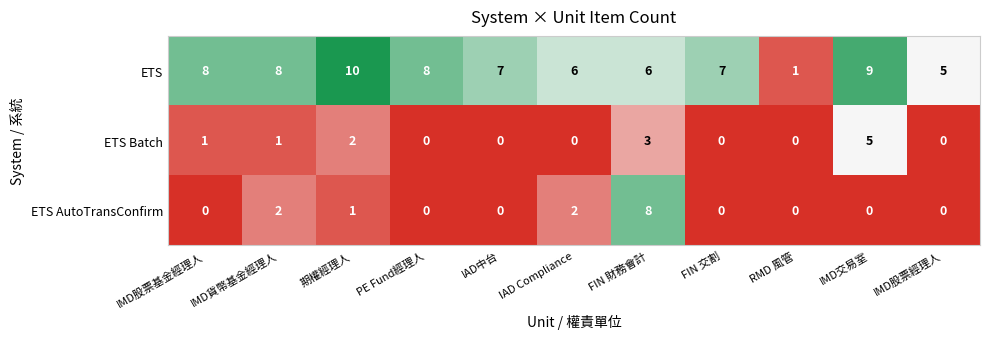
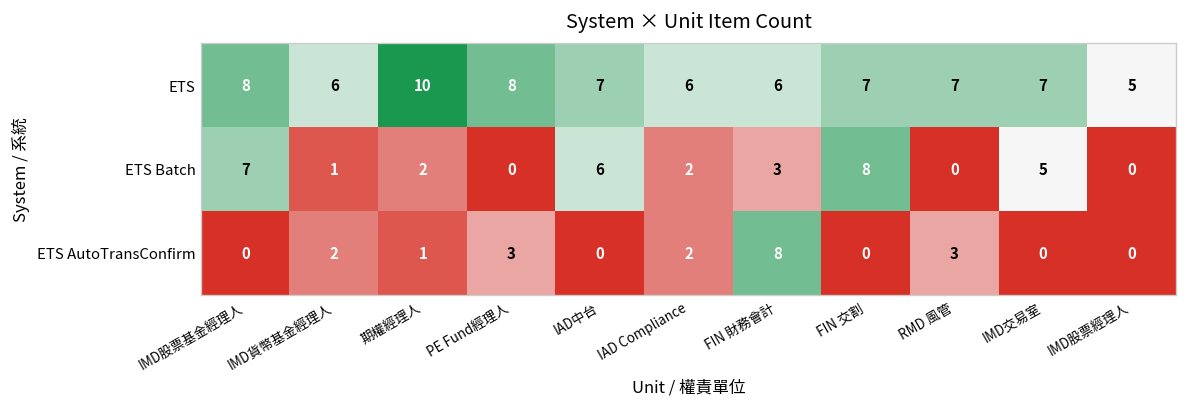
ETS, IMD貨幣基金經理人: 8 -> 6
ETS, RMD 風管: 1 -> 7
ETS, IMD交易室: 9 -> 7
ETS Batch, IMD股票基金經理人: 1 -> 7
ETS Batch, IAD中台: 0 -> 6
ETS Batch, IAD Compliance: 0 -> 2
ETS Batch, FIN 交割: 0 -> 8
ETS AutoTransConfirm, PE Fund經理人: 0 -> 3
ETS AutoTransConfirm, RMD 風管: 0 -> 3
